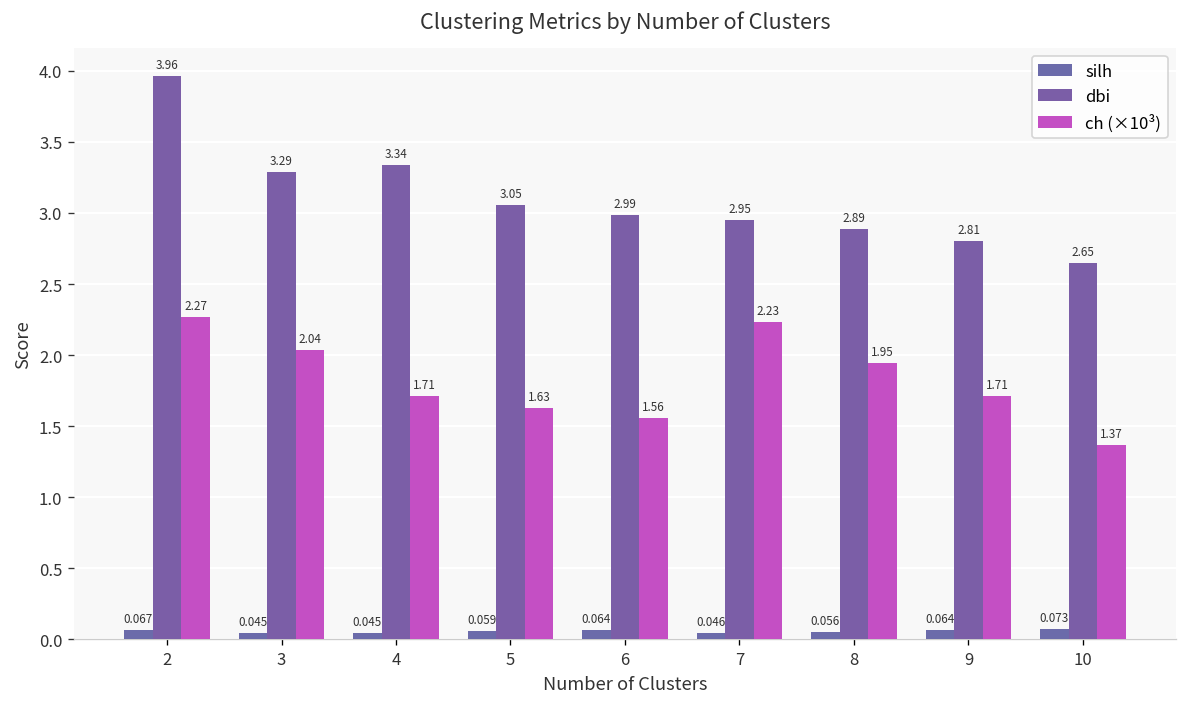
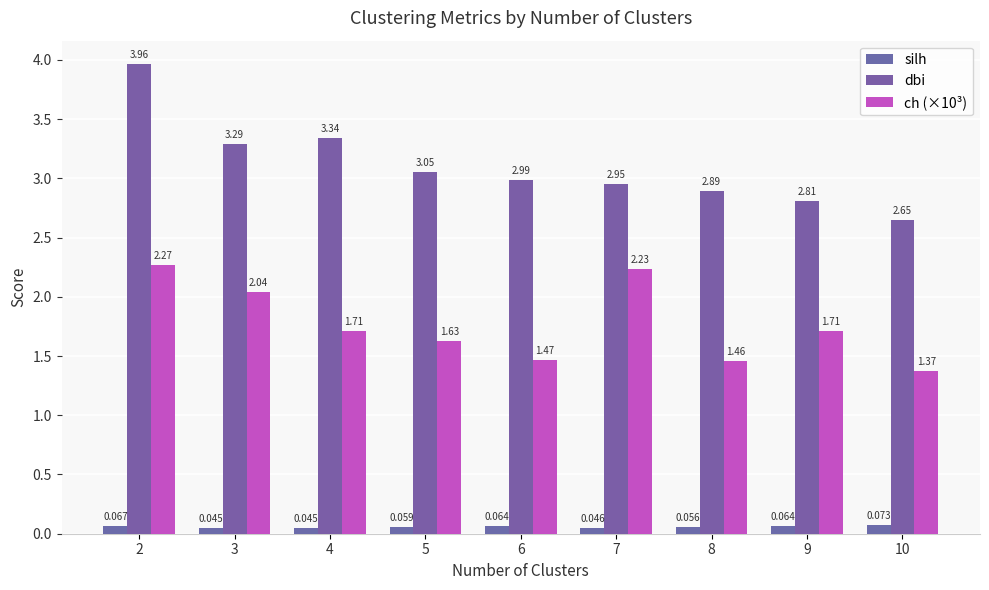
ch (×10³), 6: 1.56 -> 1.47
ch (×10³), 8: 1.95 -> 1.46
